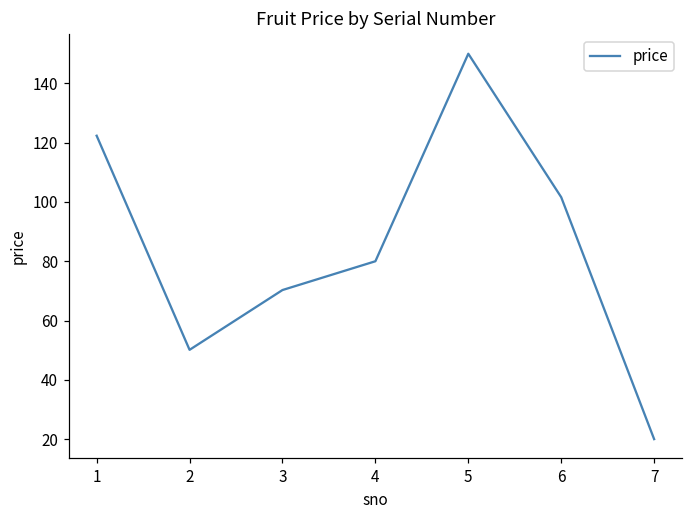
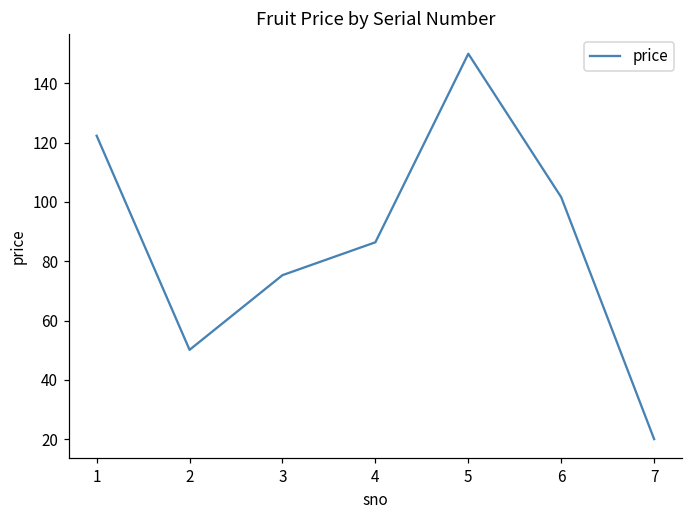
3: 70 -> 75
4: 80 -> 86
